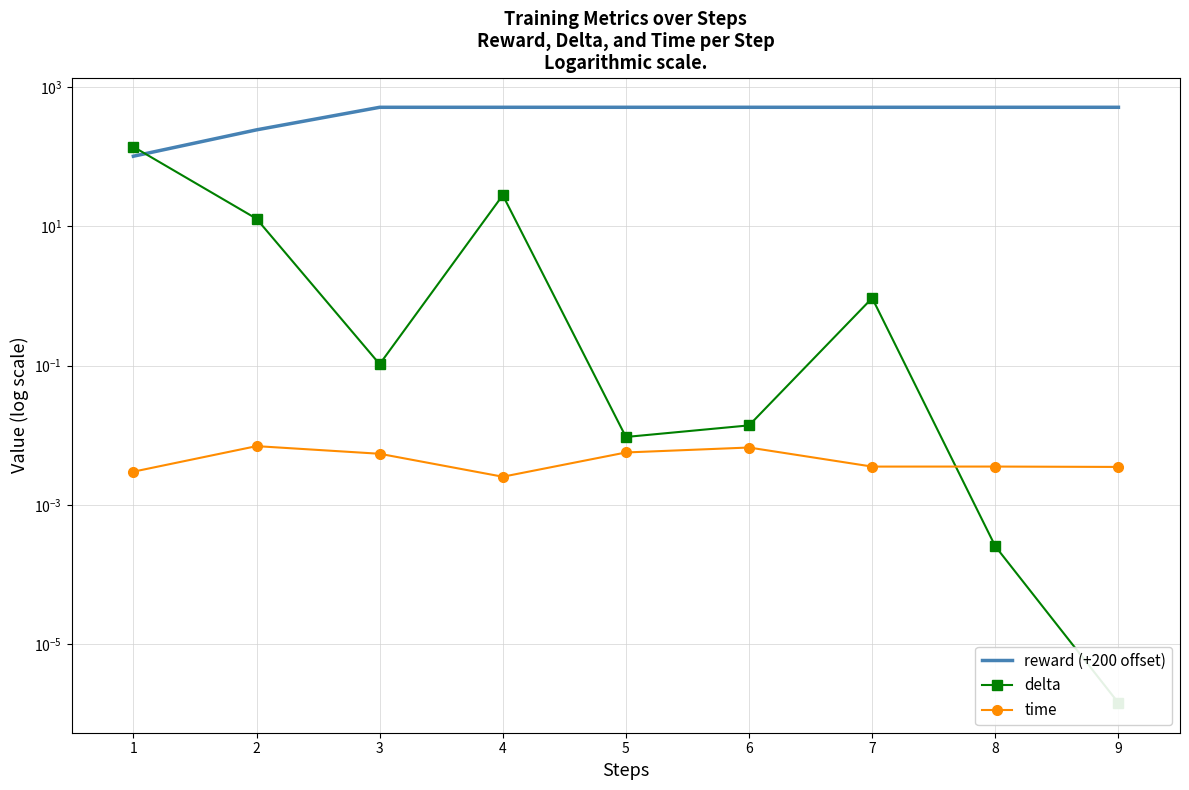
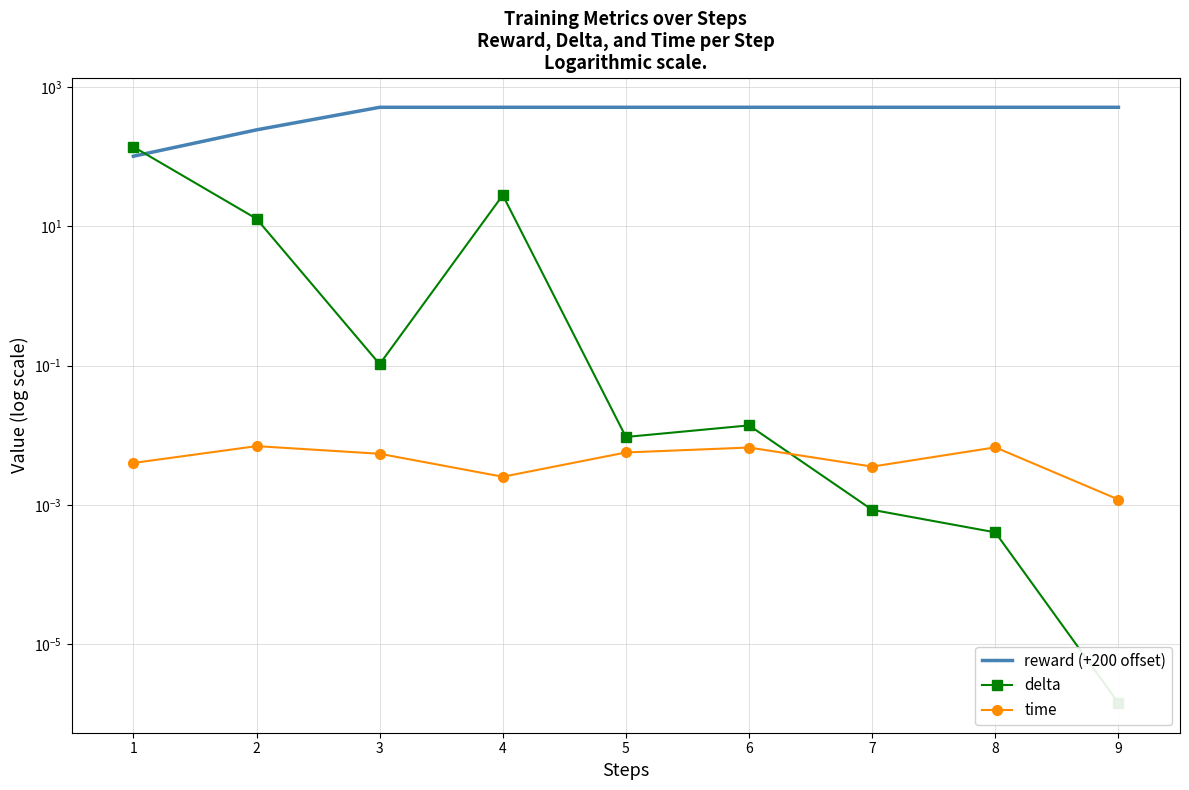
time, 1: 0.0030 -> 0.004
delta, 7: 0.9 -> 0.0009
delta, 8: 0.00025 -> 0.0004
time, 8: 0.004 -> 0.007
time, 9: 0.004 -> 0.0012
